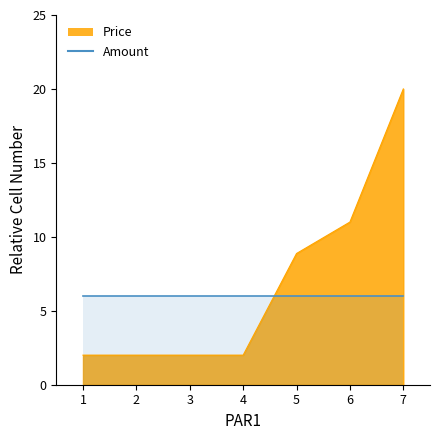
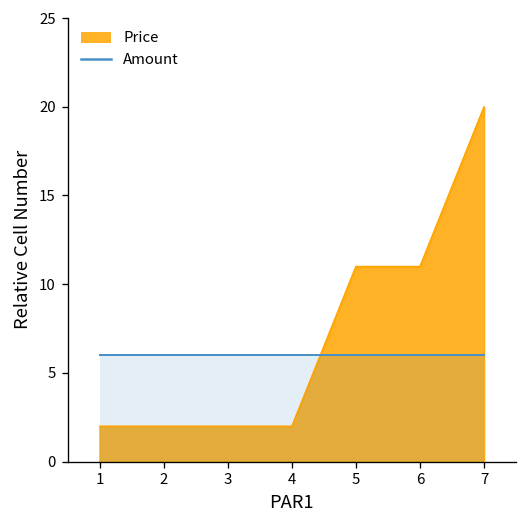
Price, 5: 8.9 -> 11.0
